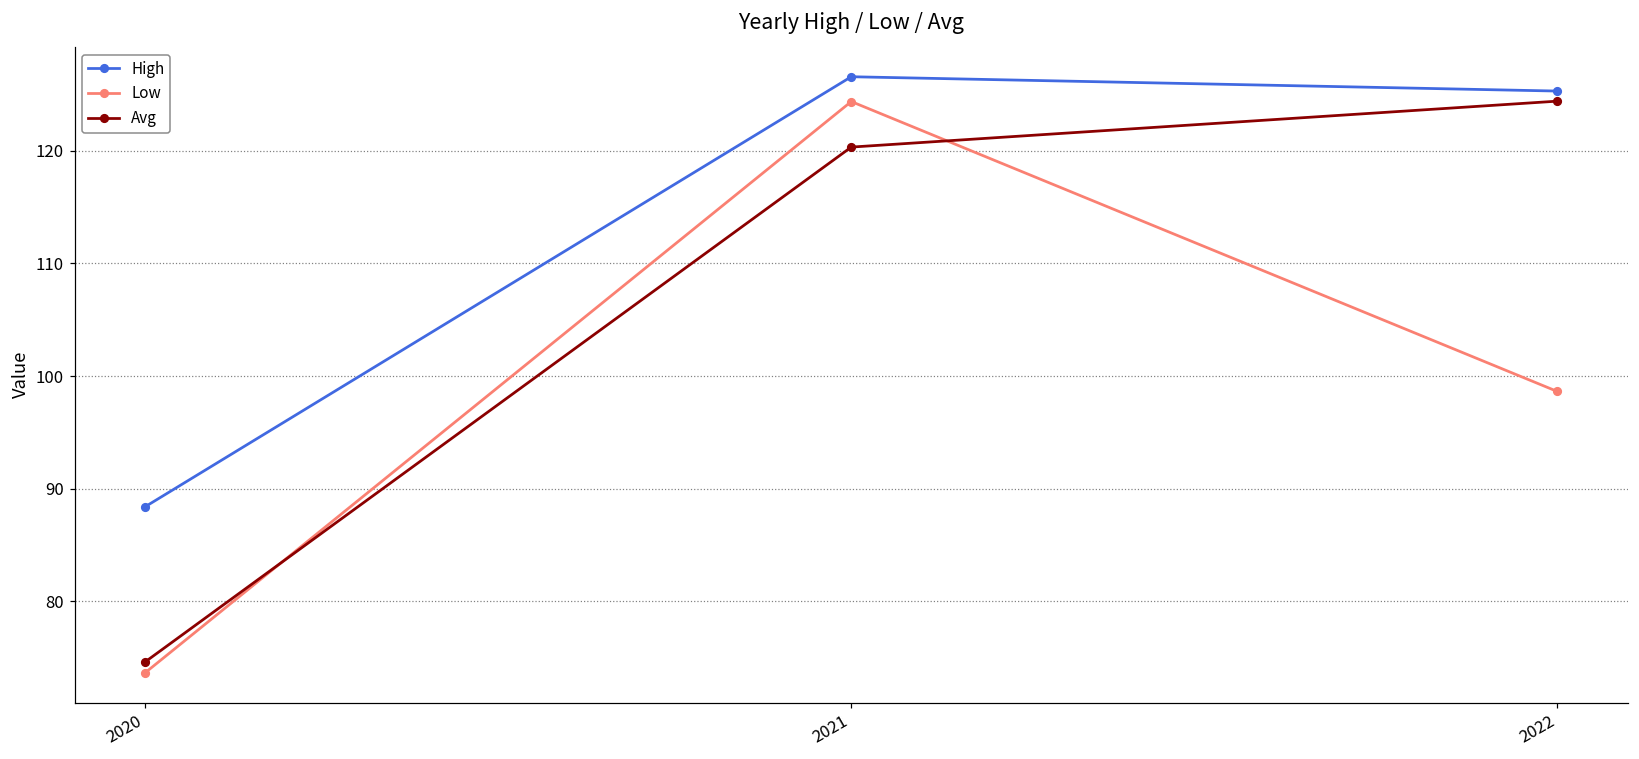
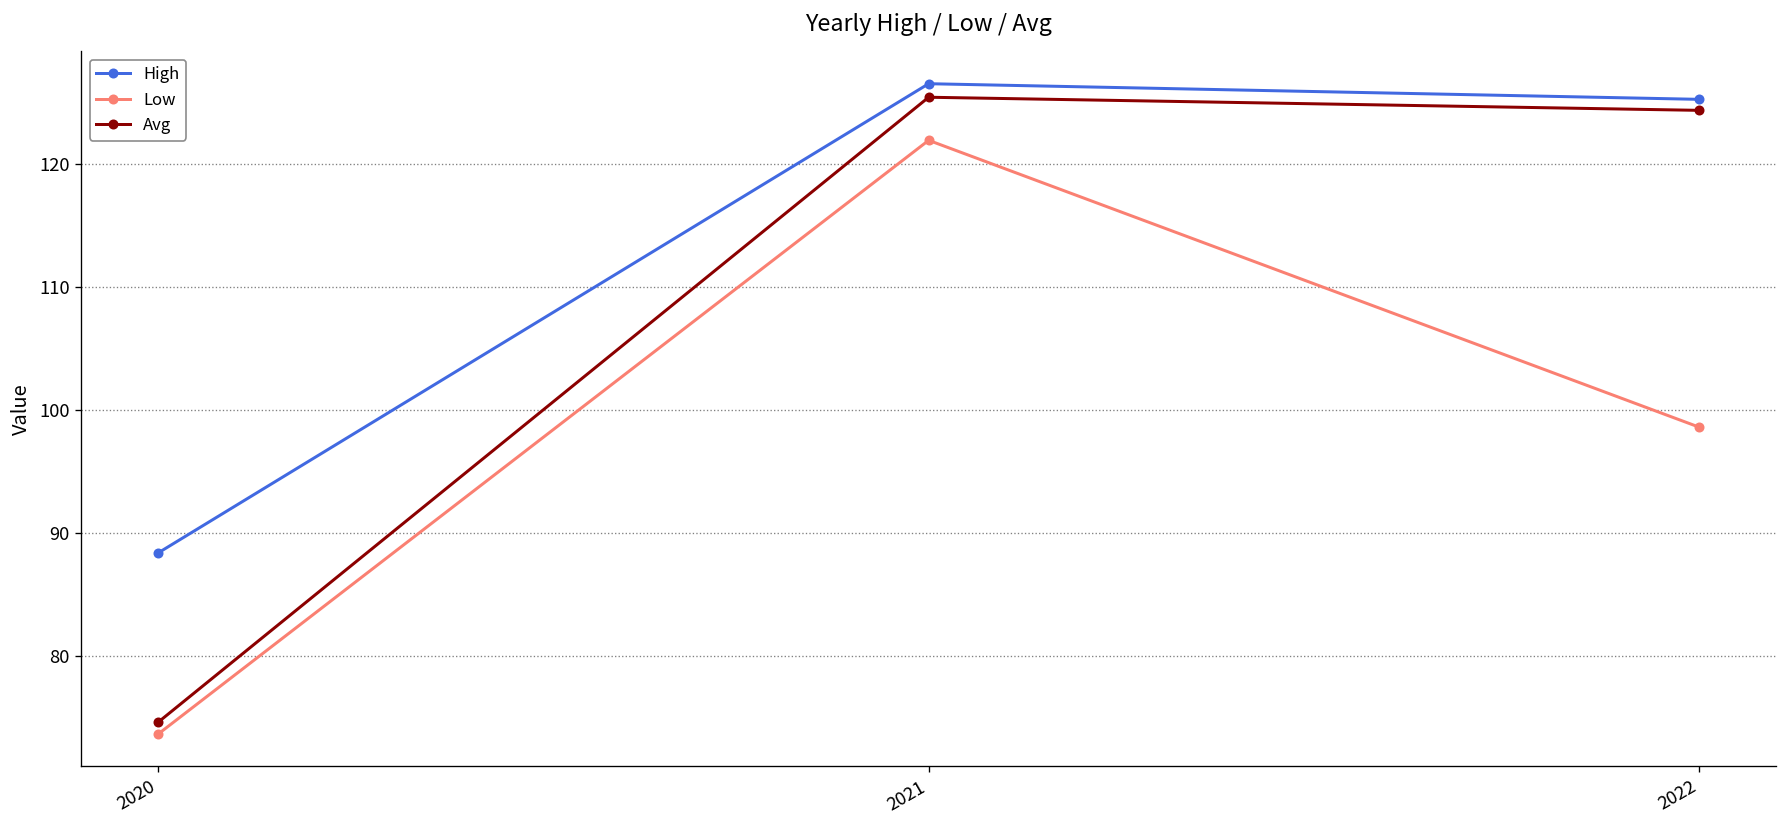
Low, 2021: 124.4 -> 122.0
Avg, 2021: 120.3 -> 125.5
